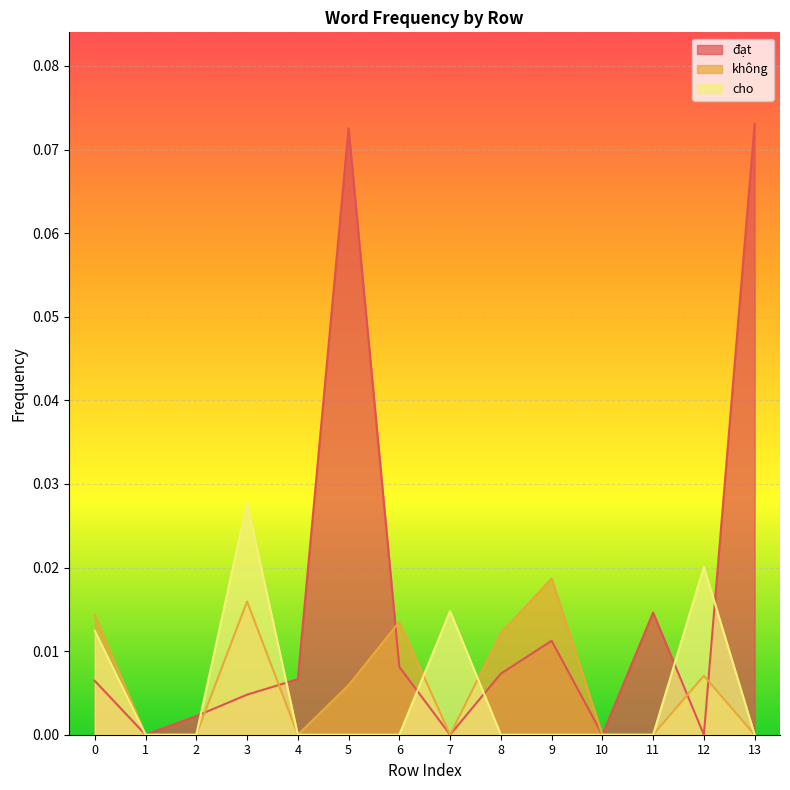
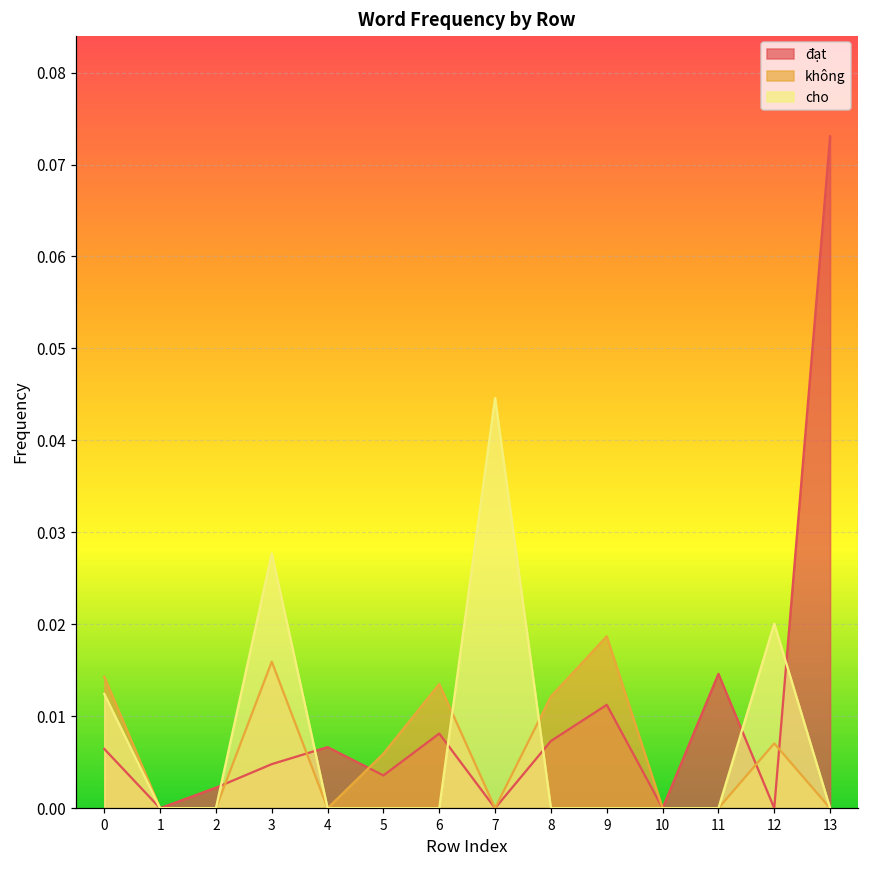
đạt, 5: 0.073 -> 0.004
cho, 7: 0.015 -> 0.045
